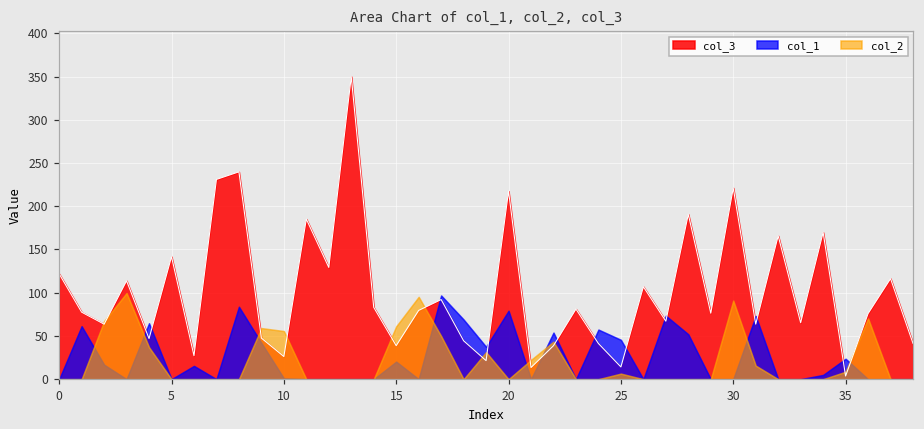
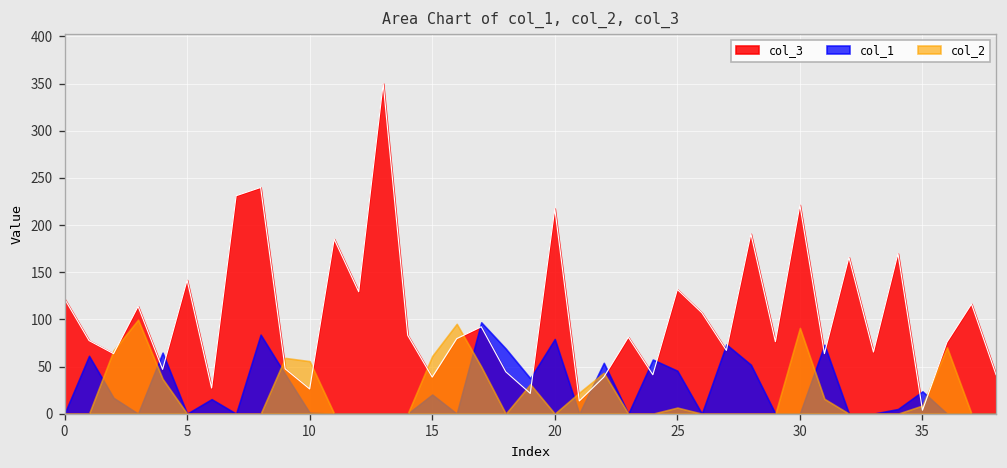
col_3, 25: 10 -> 130
